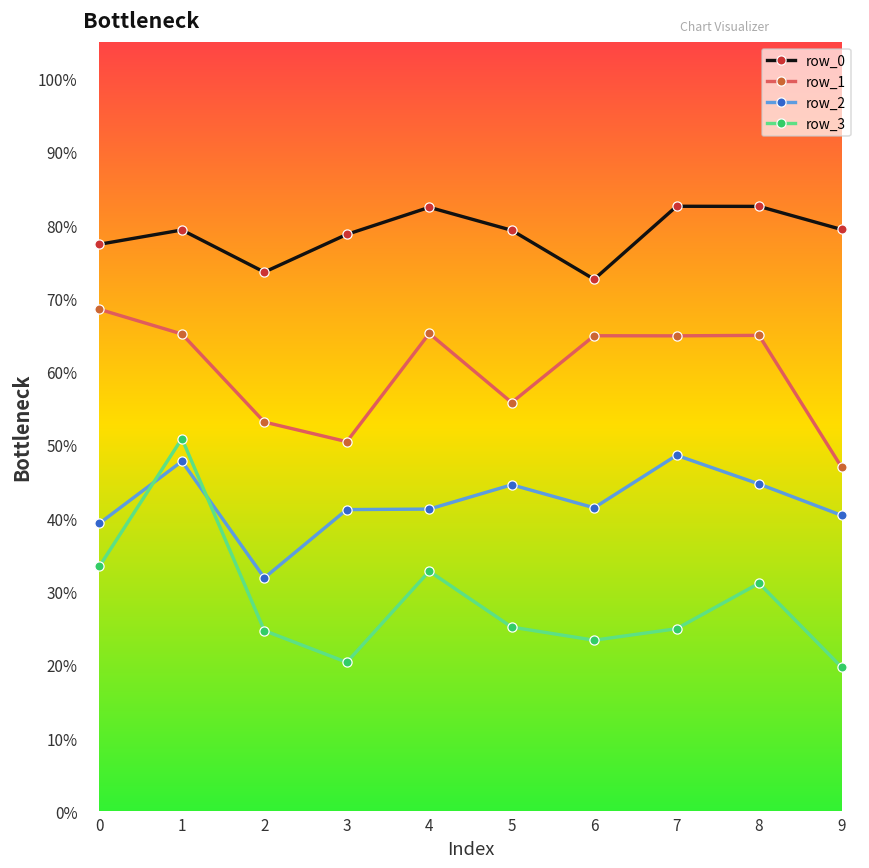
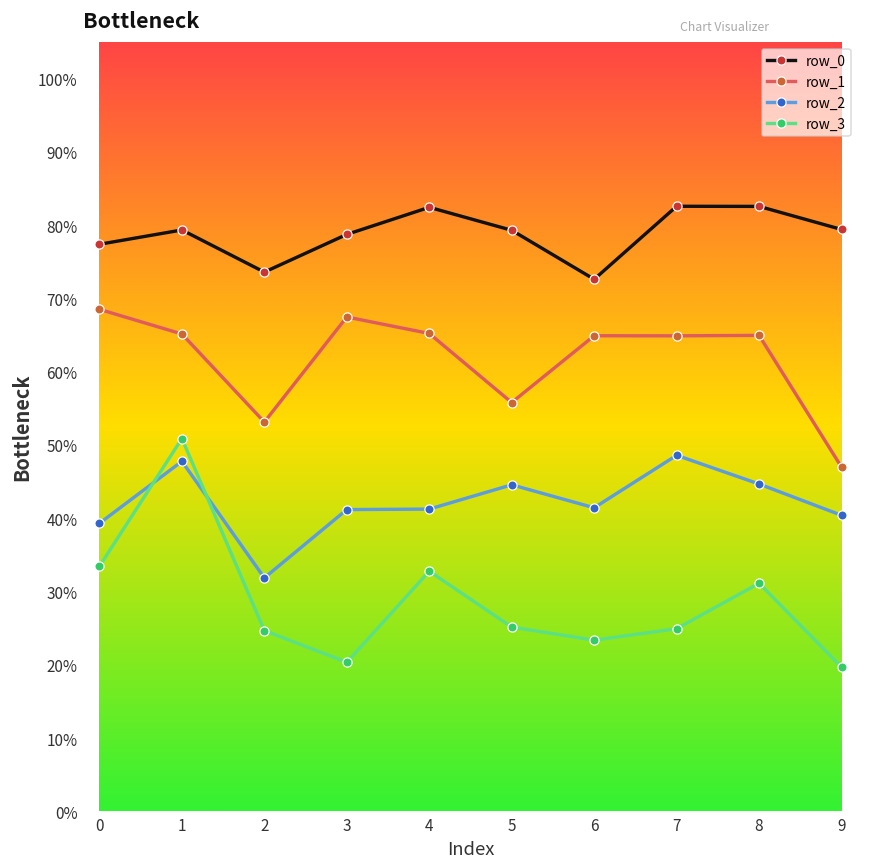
row_1, 3: 50% -> 67%
